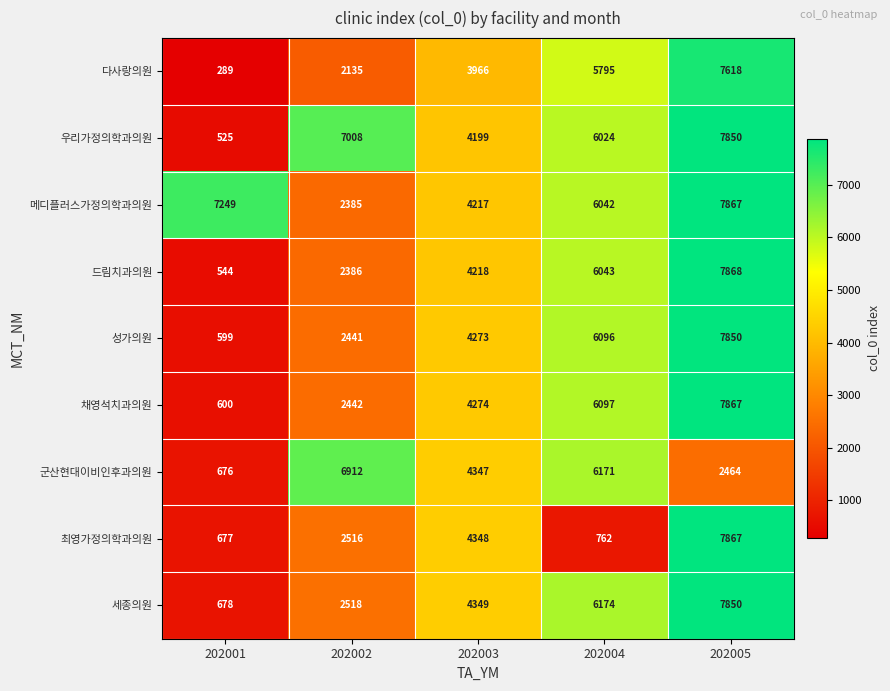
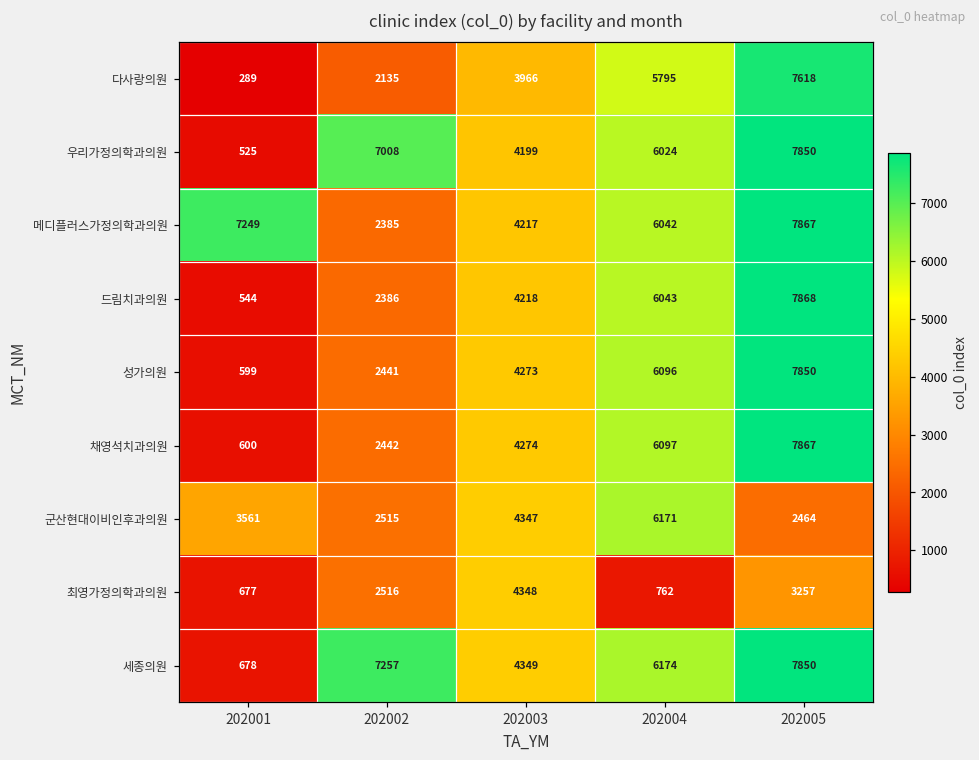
군산현대이비인후과의원, 202001: 676 -> 3561
군산현대이비인후과의원, 202002: 6912 -> 2515
최영가정의학과의원, 202005: 7867 -> 3257
세종의원, 202002: 2518 -> 7257
